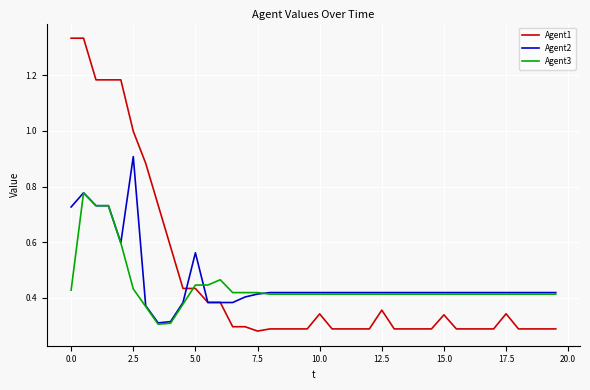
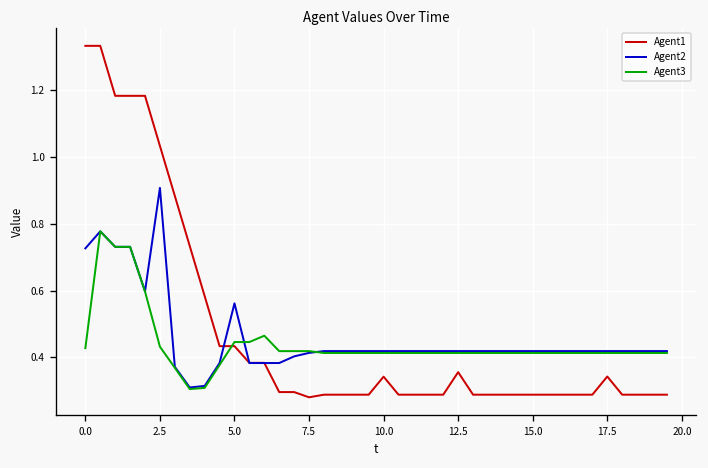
Agent1, 2.5: 1.00 -> 1.03
Agent1, 15.0: 0.34 -> 0.29
